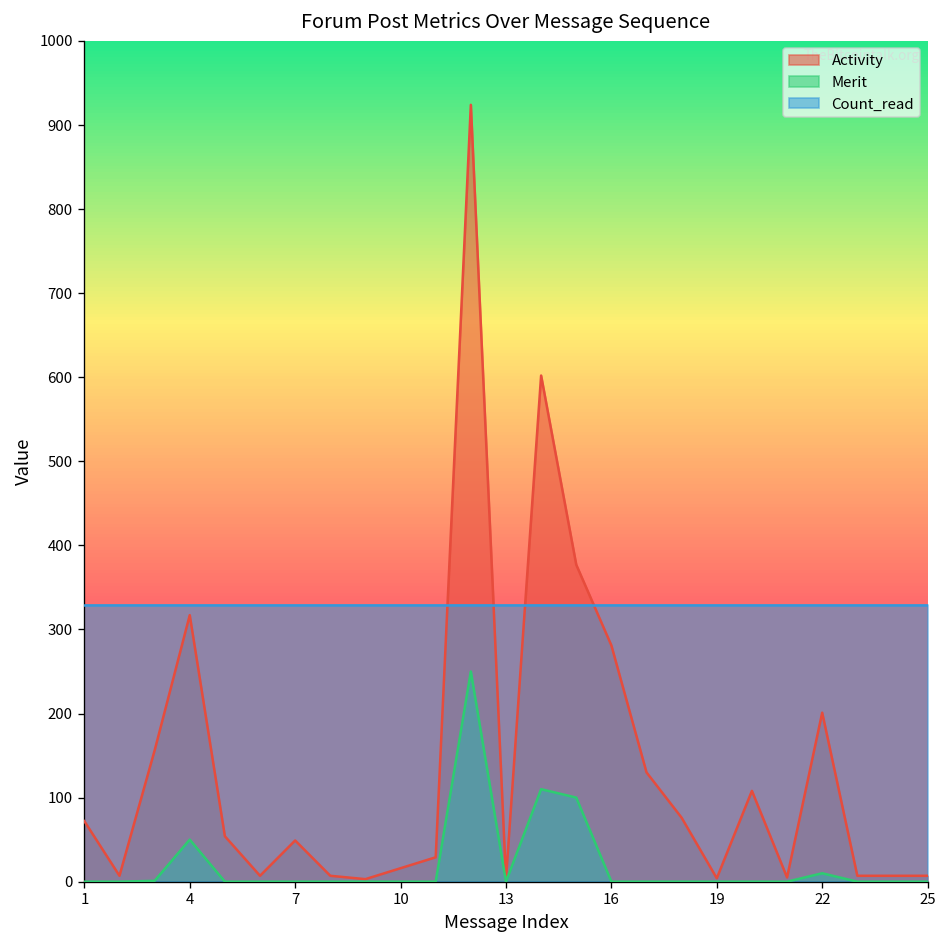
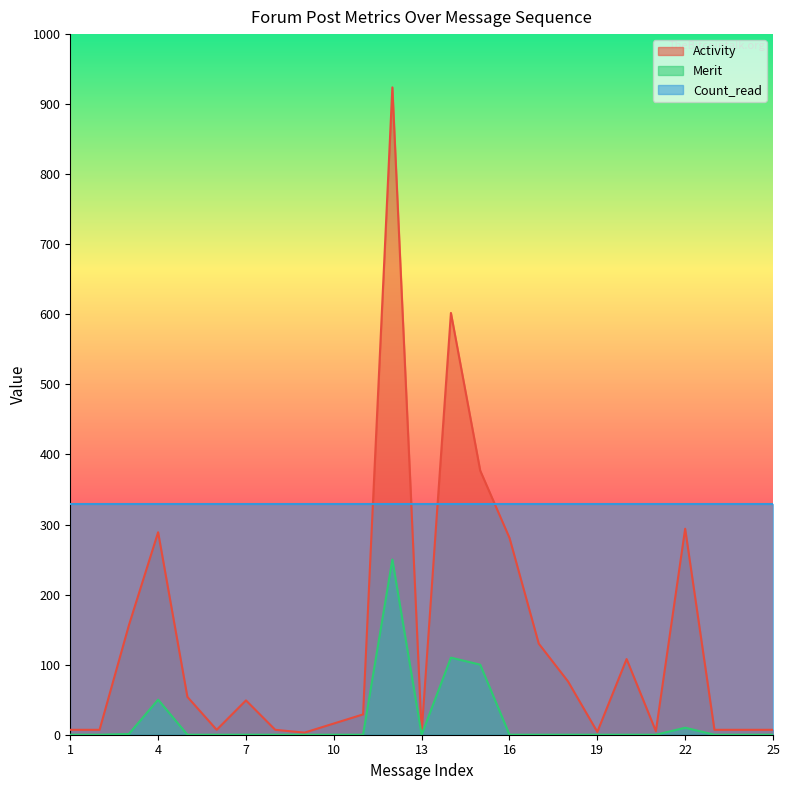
Activity, 1: 70 -> 10
Activity, 4: 320 -> 290
Activity, 22: 200 -> 290
